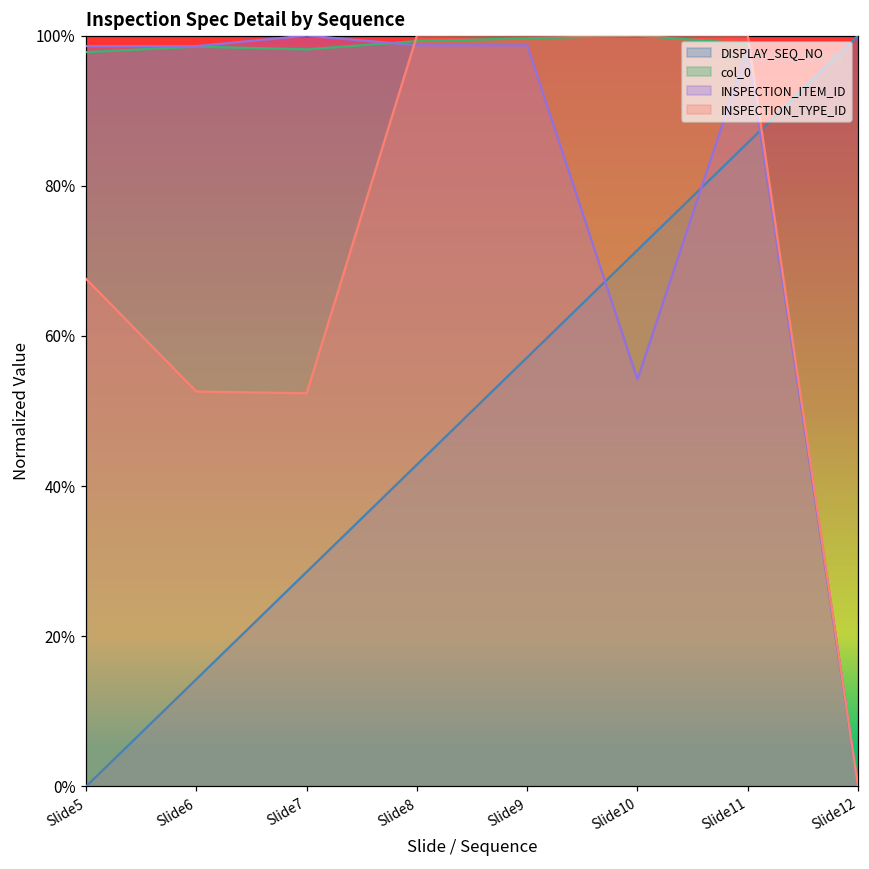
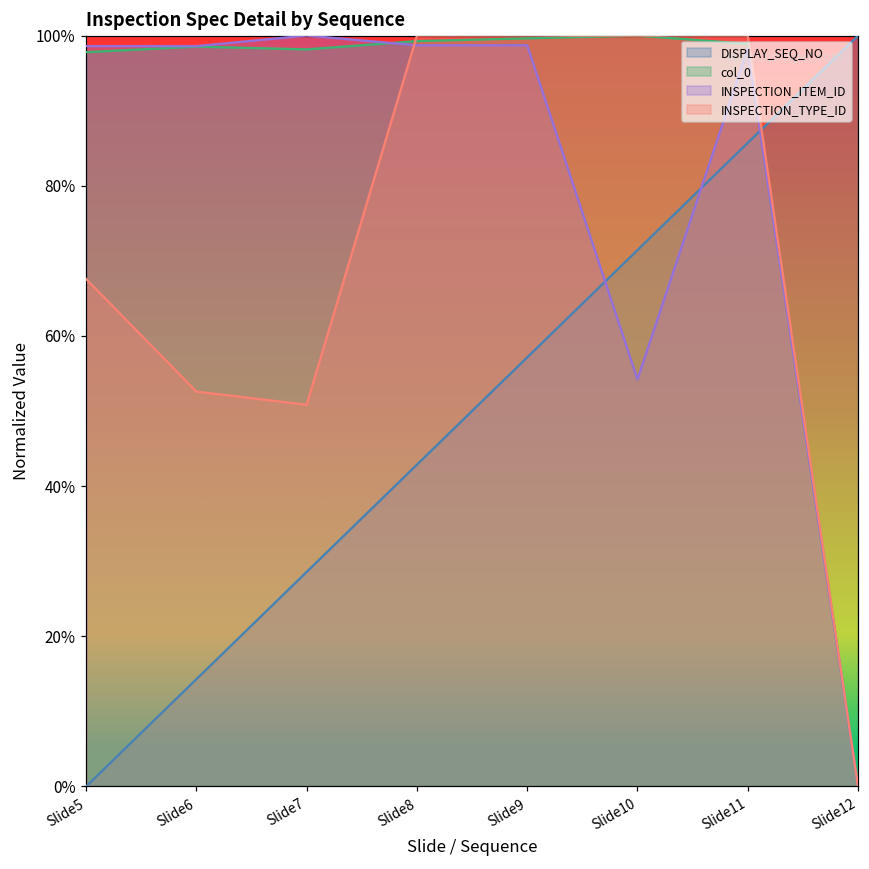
INSPECTION_TYPE_ID, Slide7: 52% -> 51%
